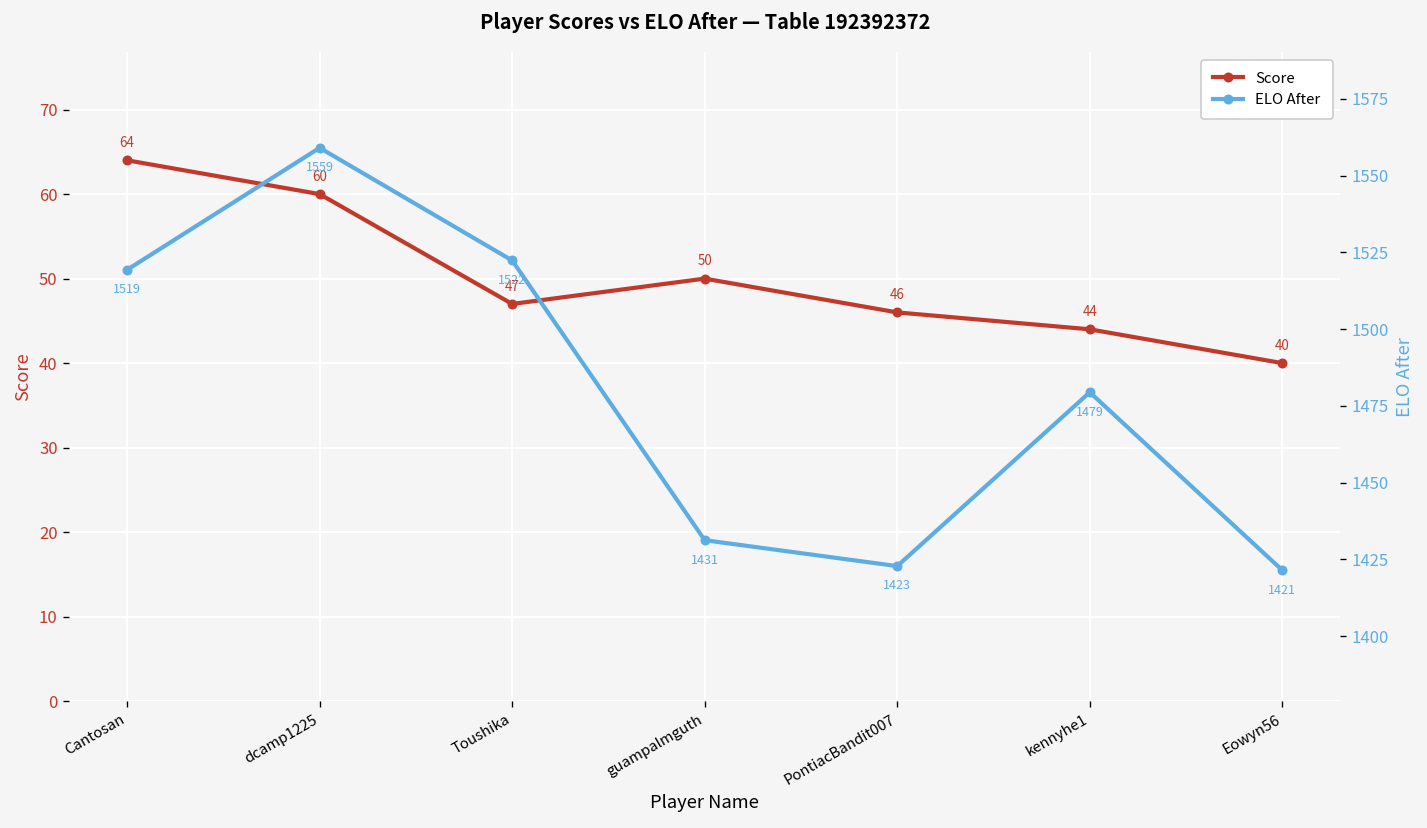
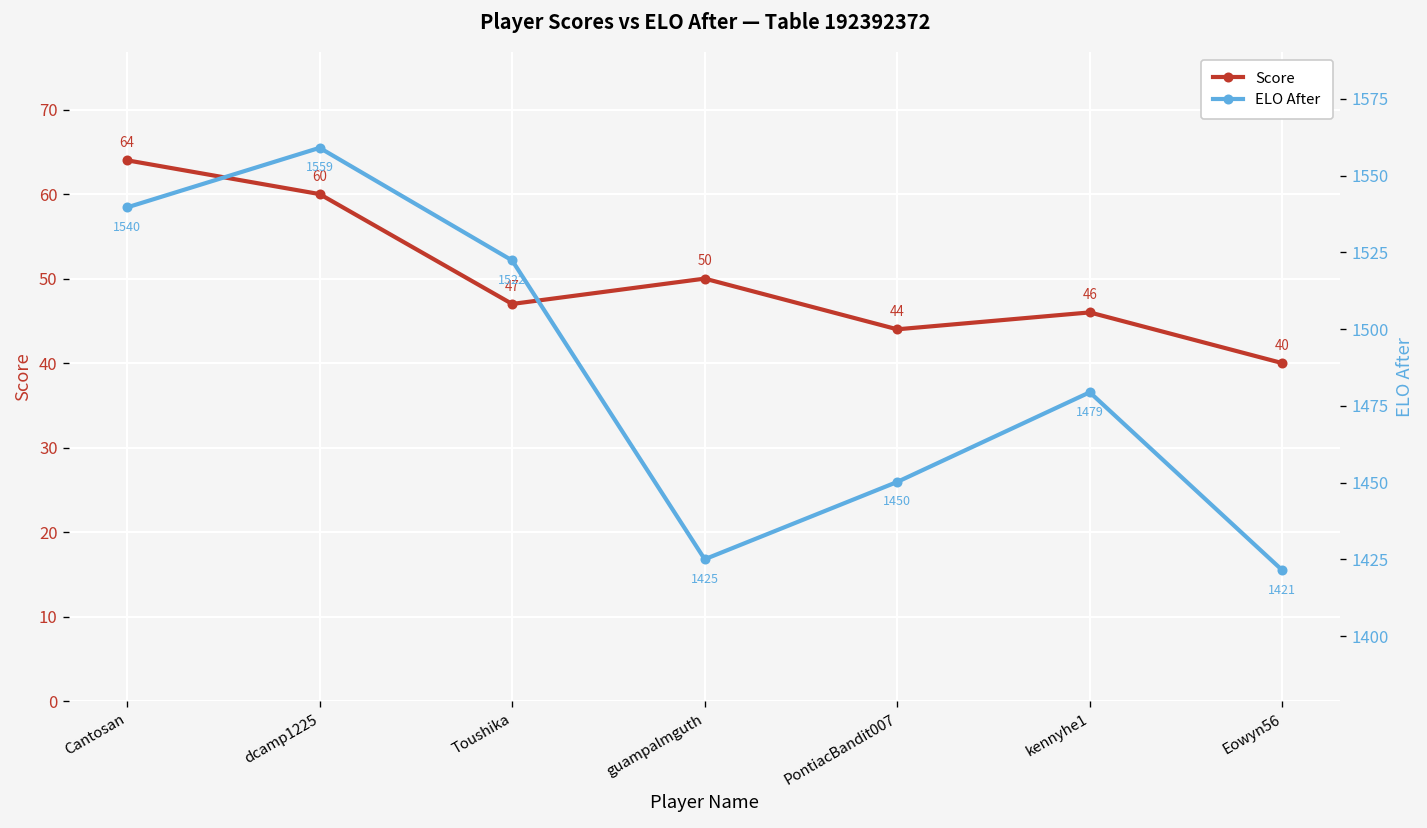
Score, PontiacBandit007: 46 -> 44
Score, kennyhe1: 44 -> 46
ELO After, Cantosan: 1519 -> 1540
ELO After, guampalmguth: 1431 -> 1425
ELO After, PontiacBandit007: 1423 -> 1450
